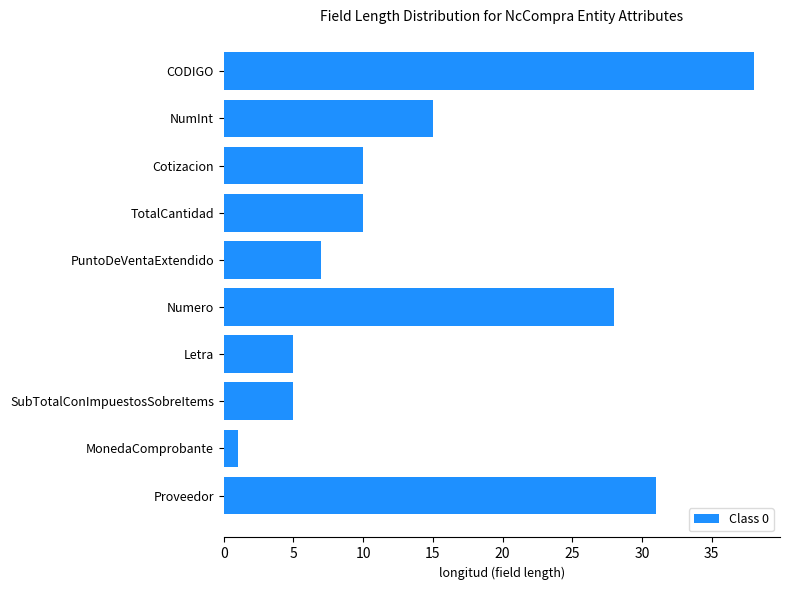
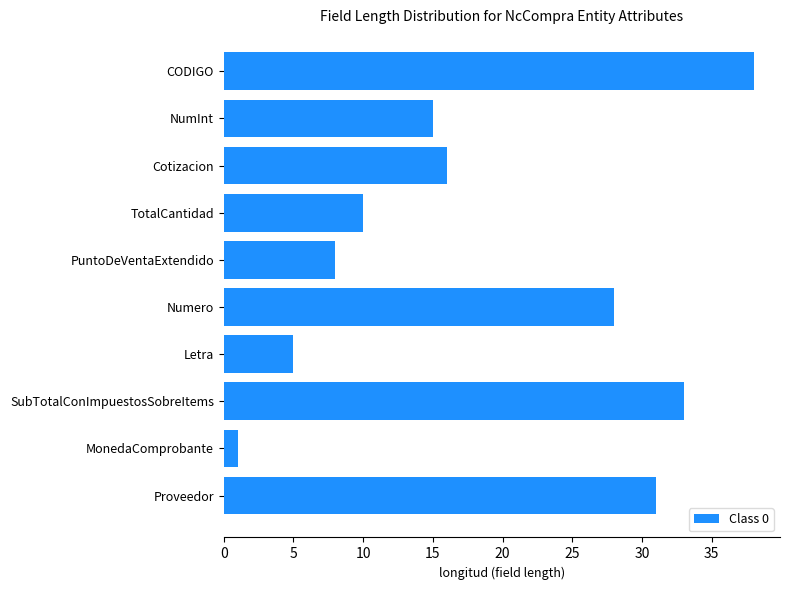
Cotizacion: 10 -> 16
PuntoDeVentaExtendido: 7 -> 8
SubTotalConImpuestosSobreItems: 5 -> 33
